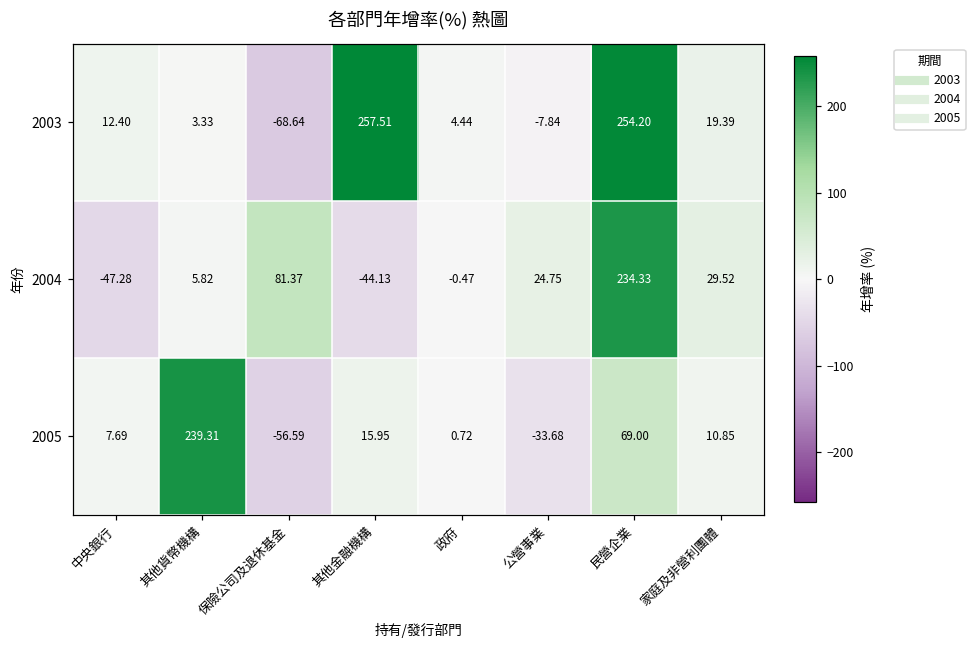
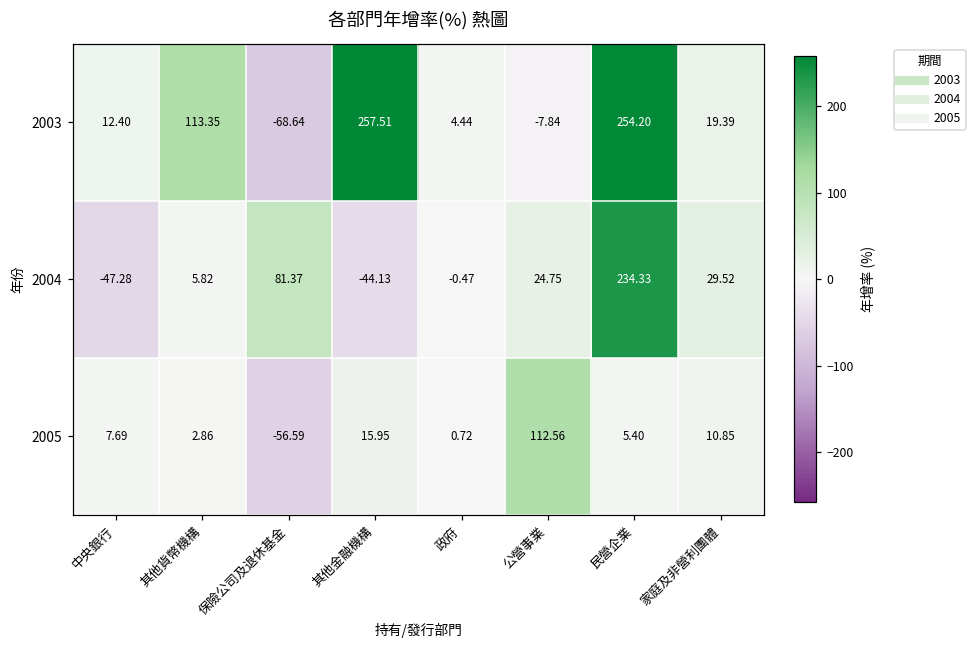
2003, 其他貨幣機構: 3.33 -> 113.35
2005, 其他貨幣機構: 239.31 -> 2.86
2005, 公營事業: -33.68 -> 112.56
2005, 民營企業: 69.00 -> 5.40
